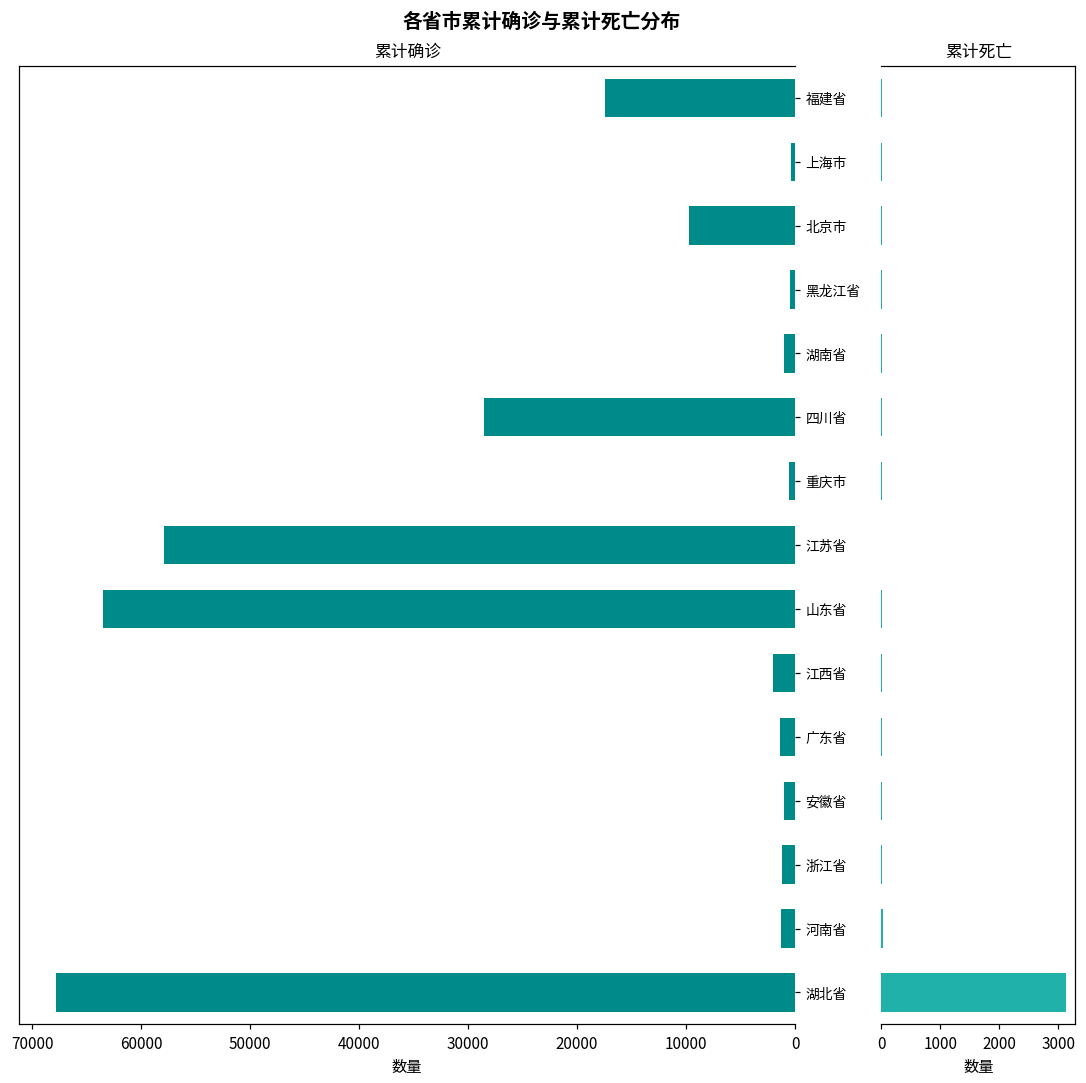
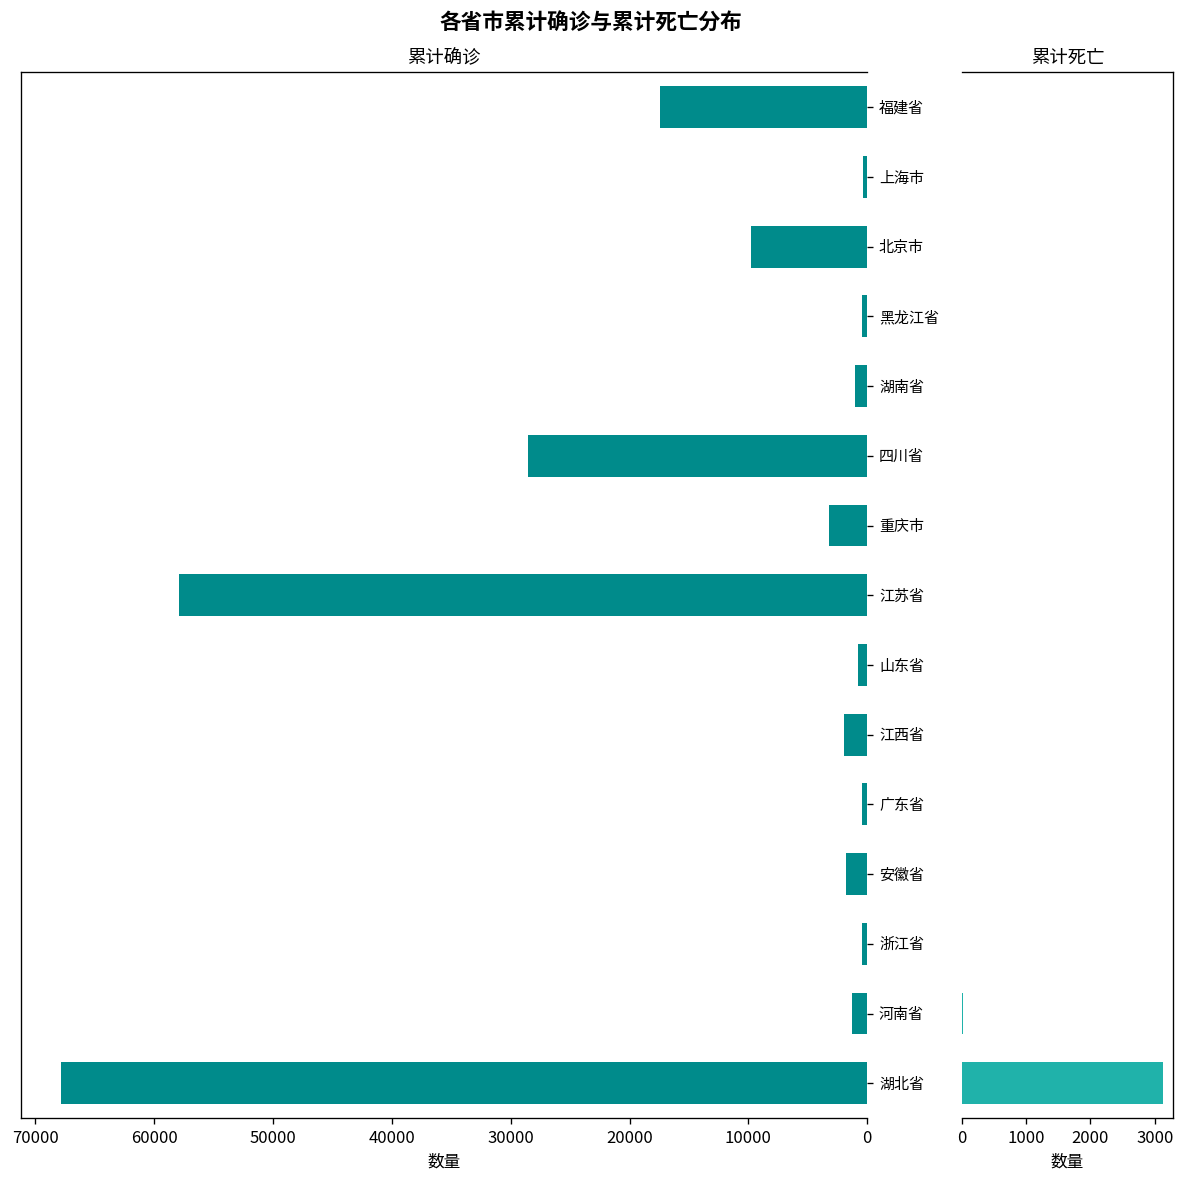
累计确诊, 重庆市: 1000 -> 3000
累计确诊, 山东省: 64000 -> 1000
累计确诊, 广东省: 1000 -> 0
累计确诊, 安徽省: 1000 -> 2000
累计确诊, 浙江省: 1000 -> 0
